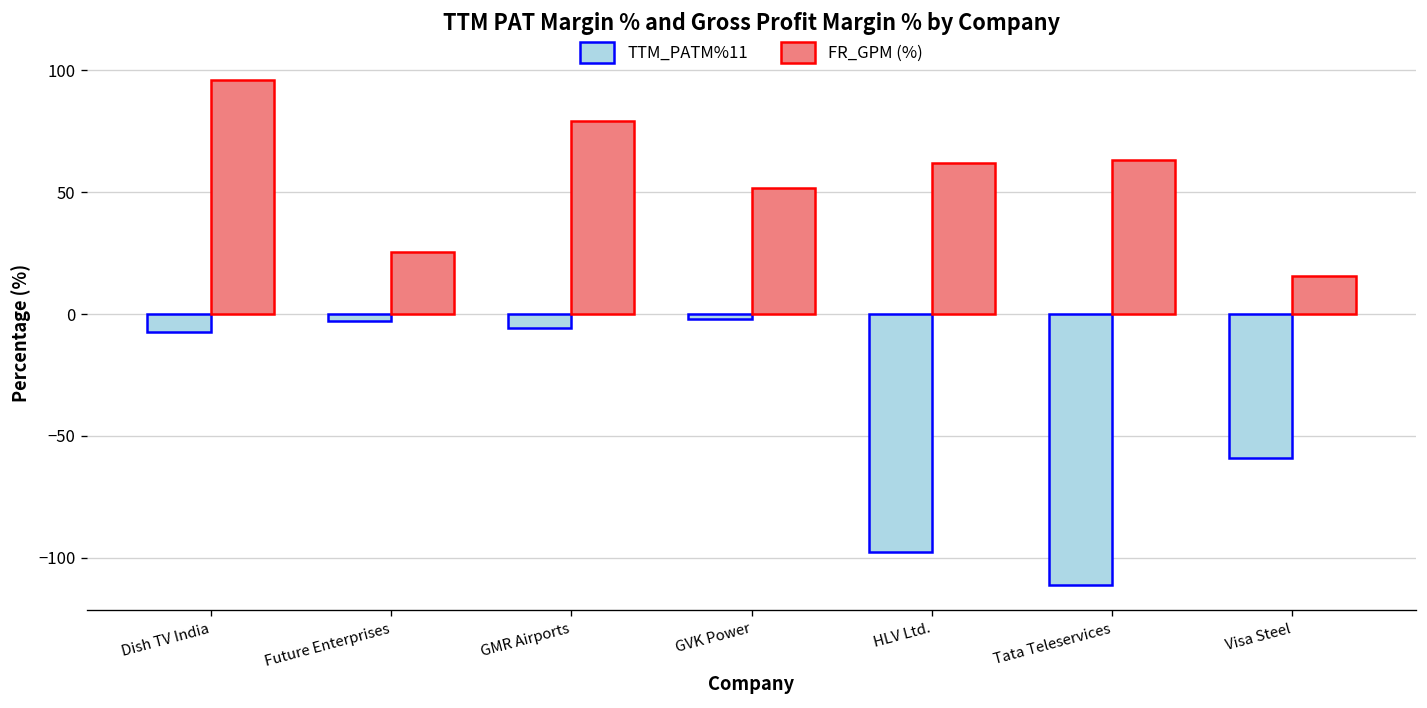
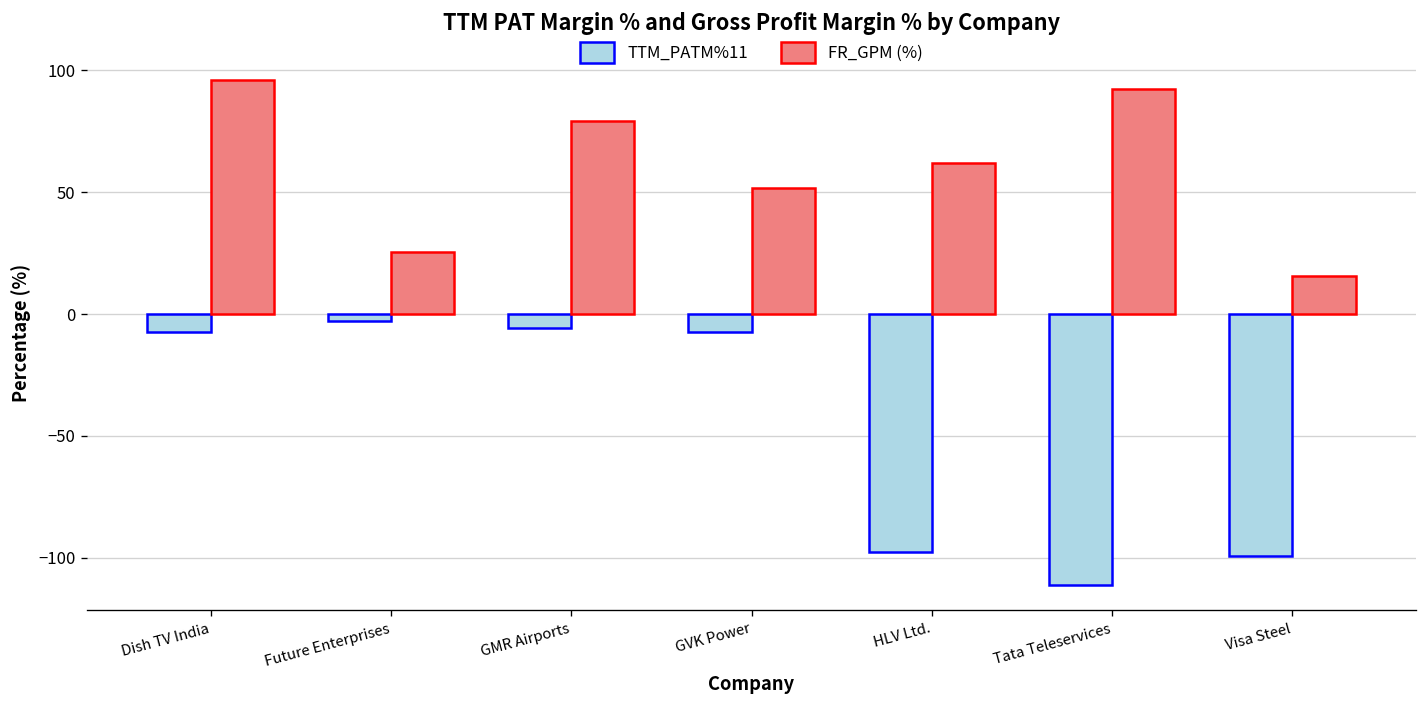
TTM_PATM%11, GVK Power: -2 -> -7
FR_GPM (%), Tata Teleservices: 63 -> 92
TTM_PATM%11, Visa Steel: -59 -> -99
